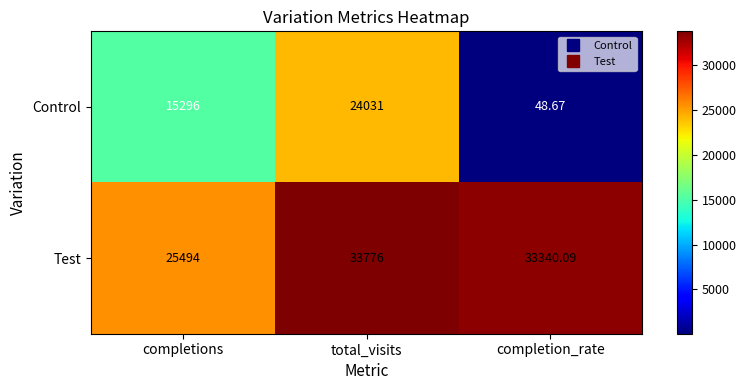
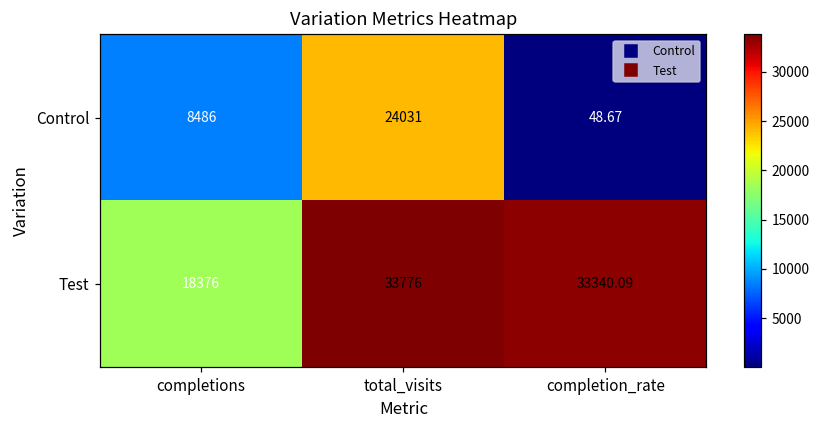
Control, completions: 15296 -> 8486
Test, completions: 25494 -> 18376
